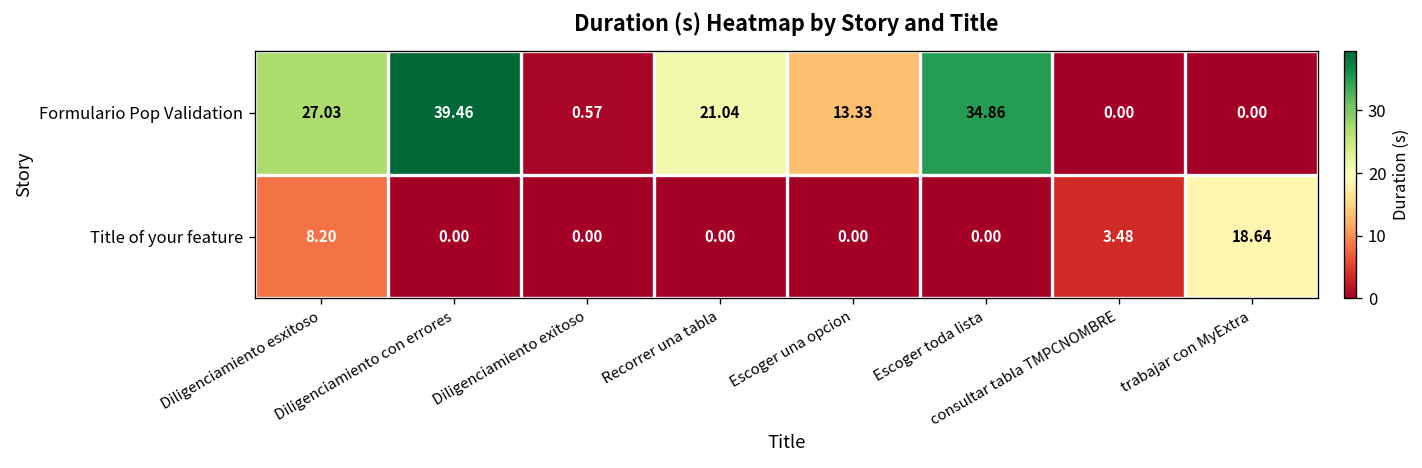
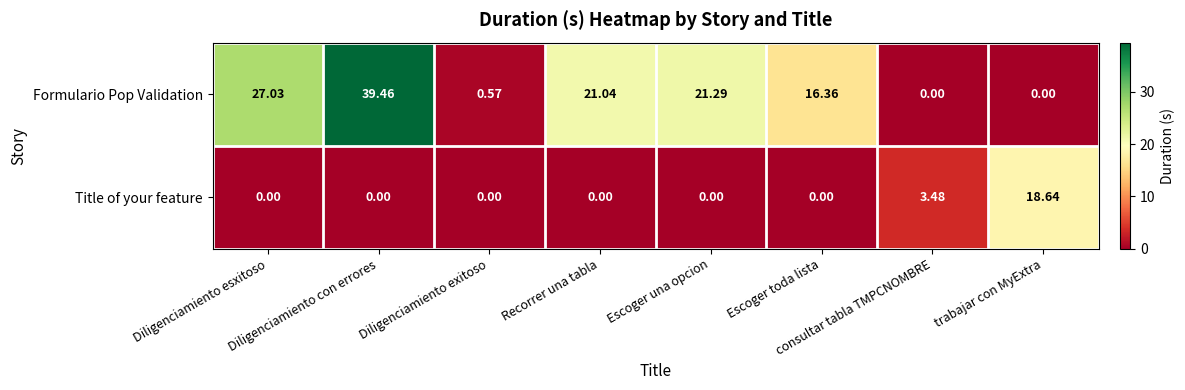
Formulario Pop Validation, Escoger una opcion: 13.33 -> 21.29
Formulario Pop Validation, Escoger toda lista: 34.86 -> 16.36
Title of your feature, Diligenciamiento esxitoso: 8.20 -> 0.00
